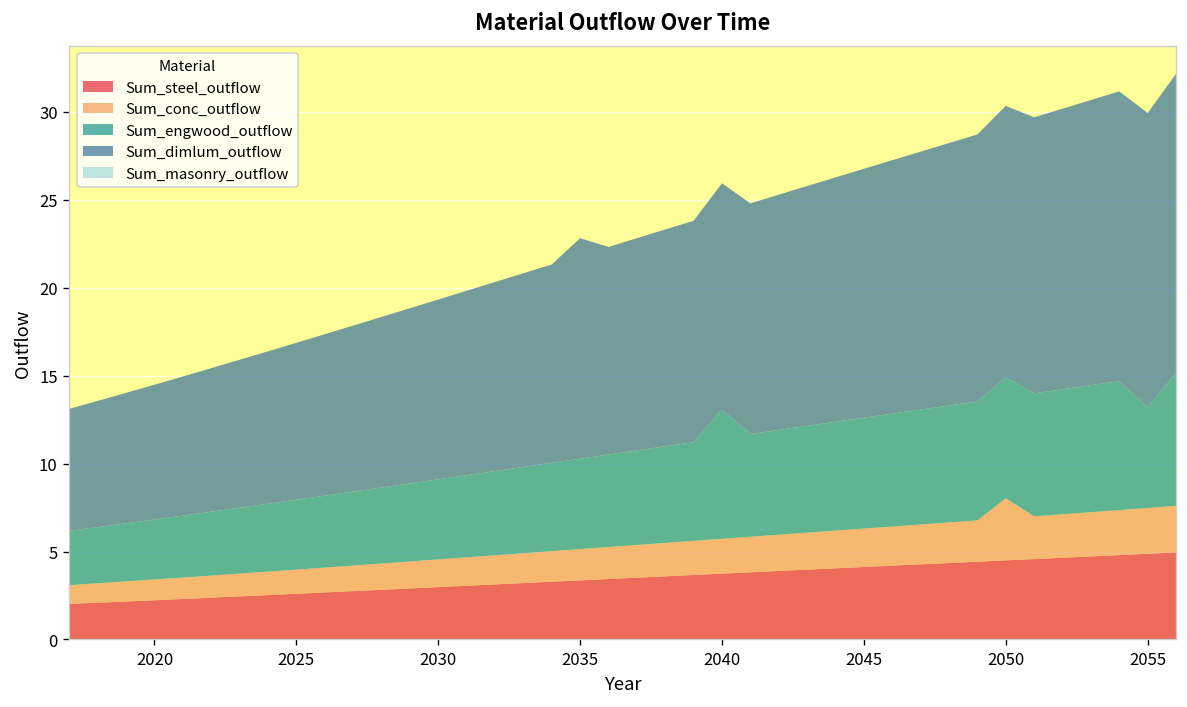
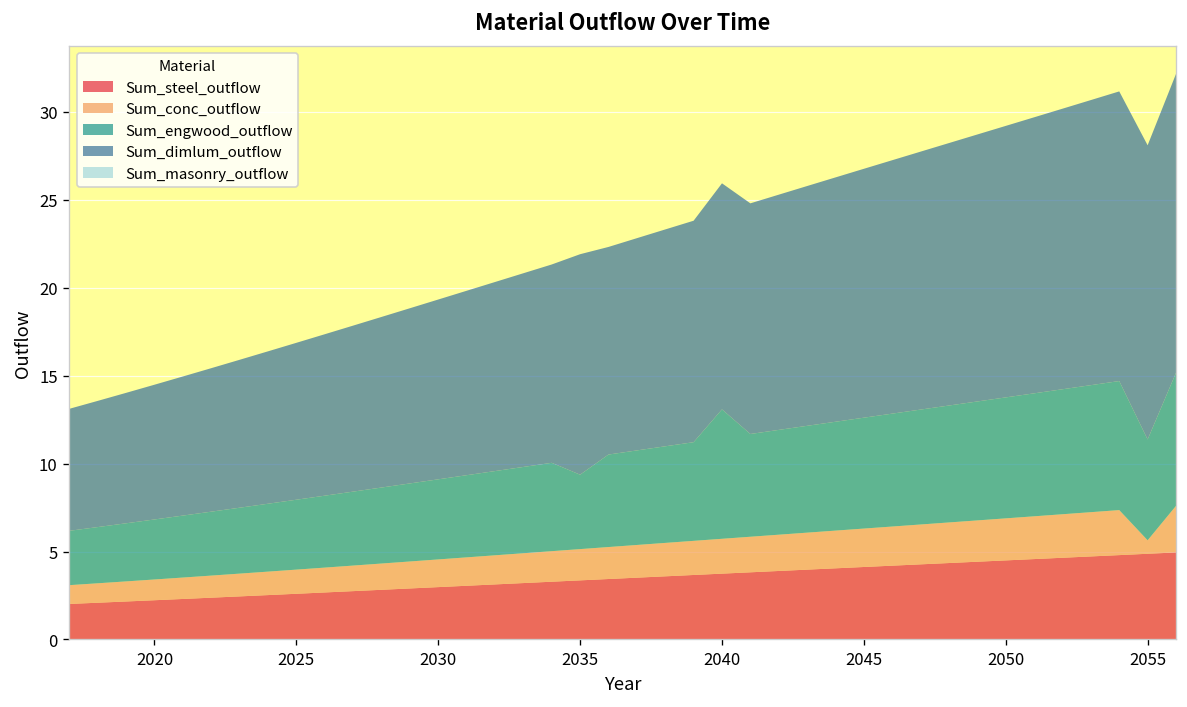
Sum_engwood_outflow, 2035: 5.1 -> 4.2
Sum_conc_outflow, 2050: 3.5 -> 2.4
Sum_conc_outflow, 2055: 2.6 -> 0.8
